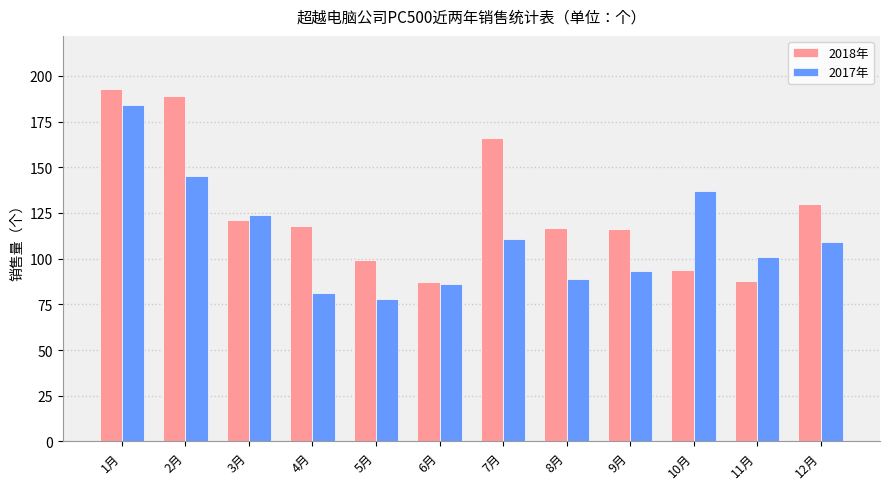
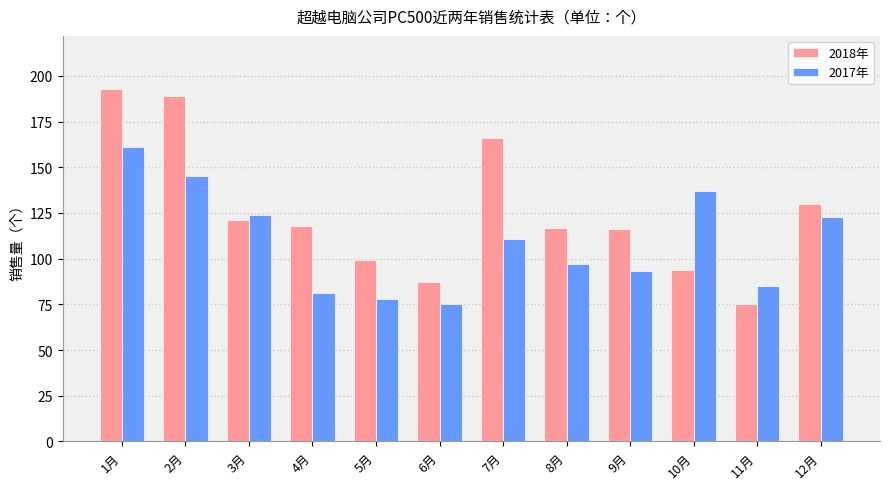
2017年, 1月: 184 -> 161
2017年, 6月: 86 -> 75
2017年, 8月: 89 -> 97
2018年, 11月: 88 -> 75
2017年, 11月: 101 -> 85
2017年, 12月: 109 -> 123
